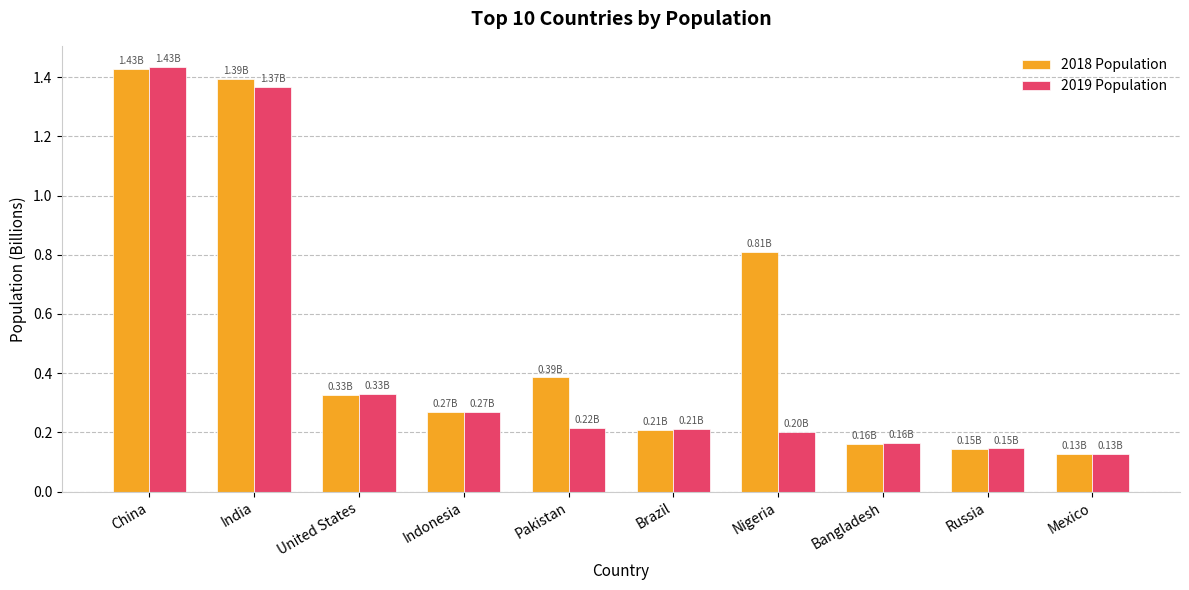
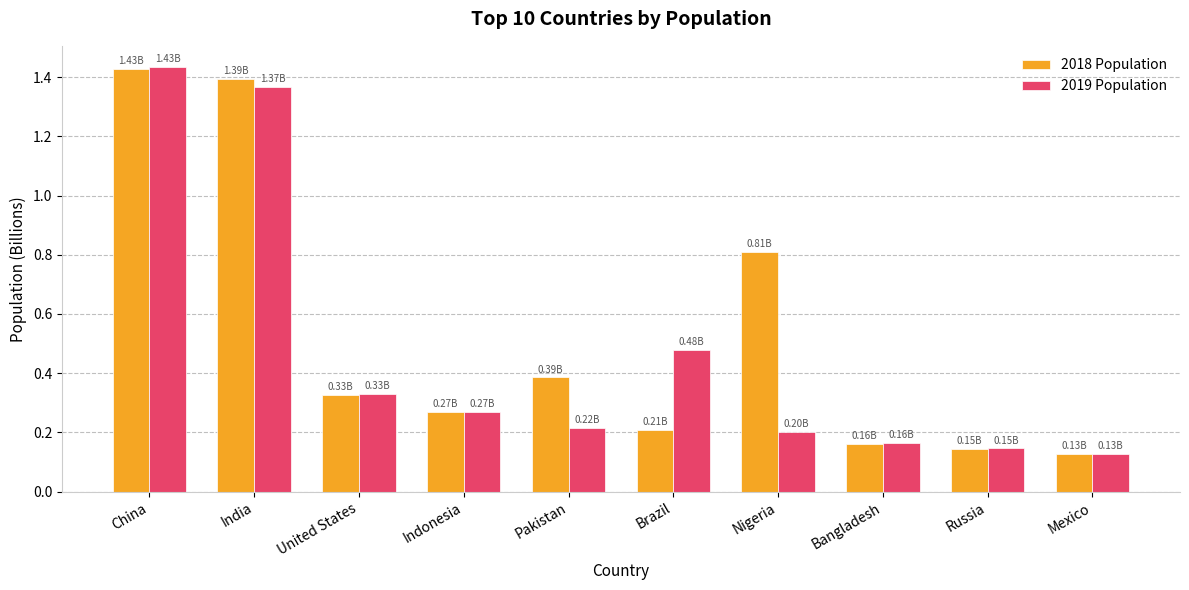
2019 Population, Brazil: 0.21B -> 0.48B
